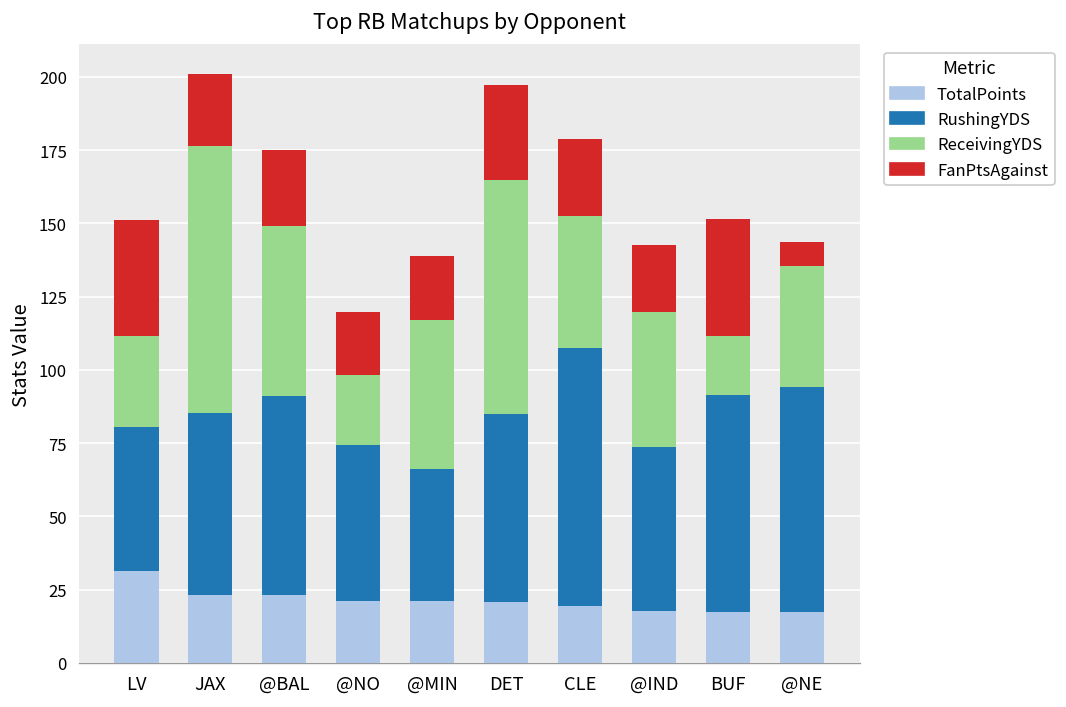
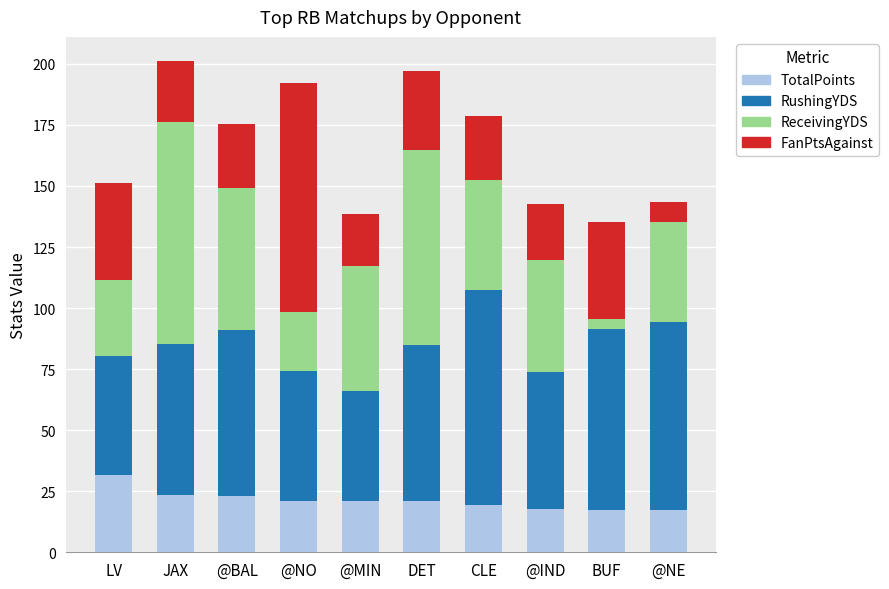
FanPtsAgainst, @NO: 21 -> 94
ReceivingYDS, BUF: 20 -> 4
